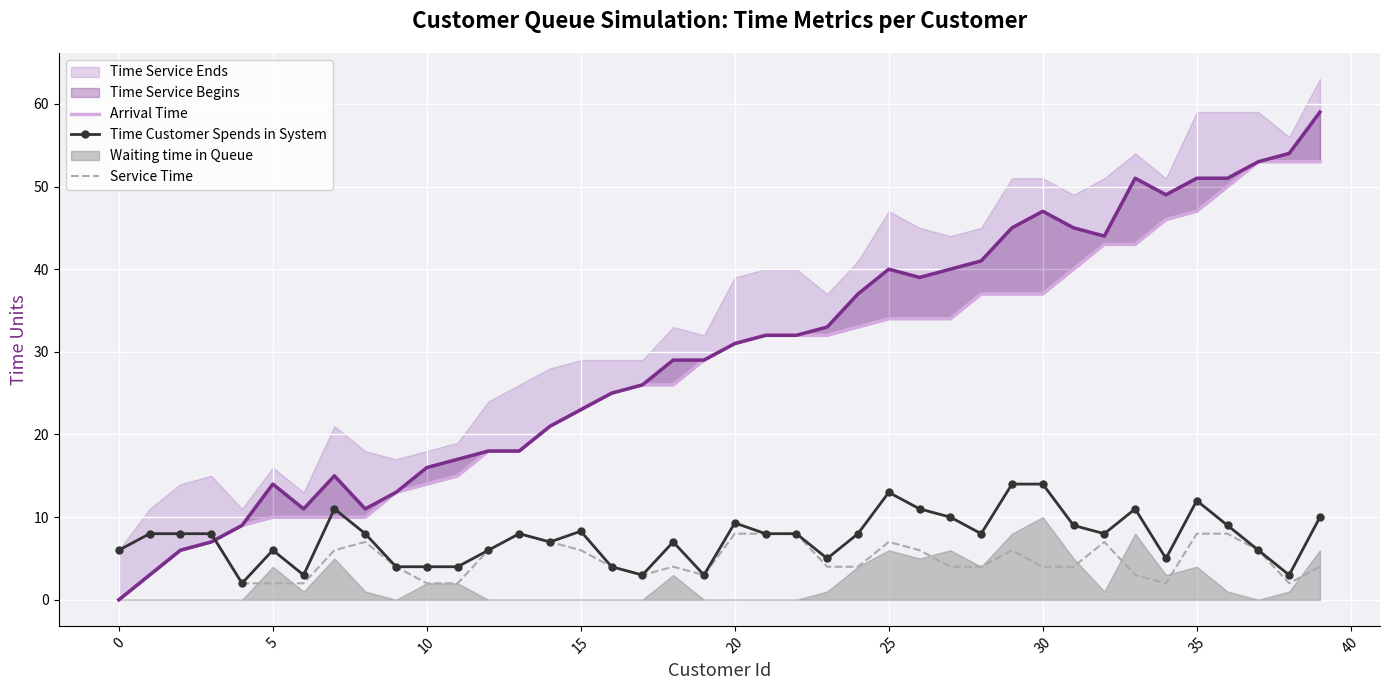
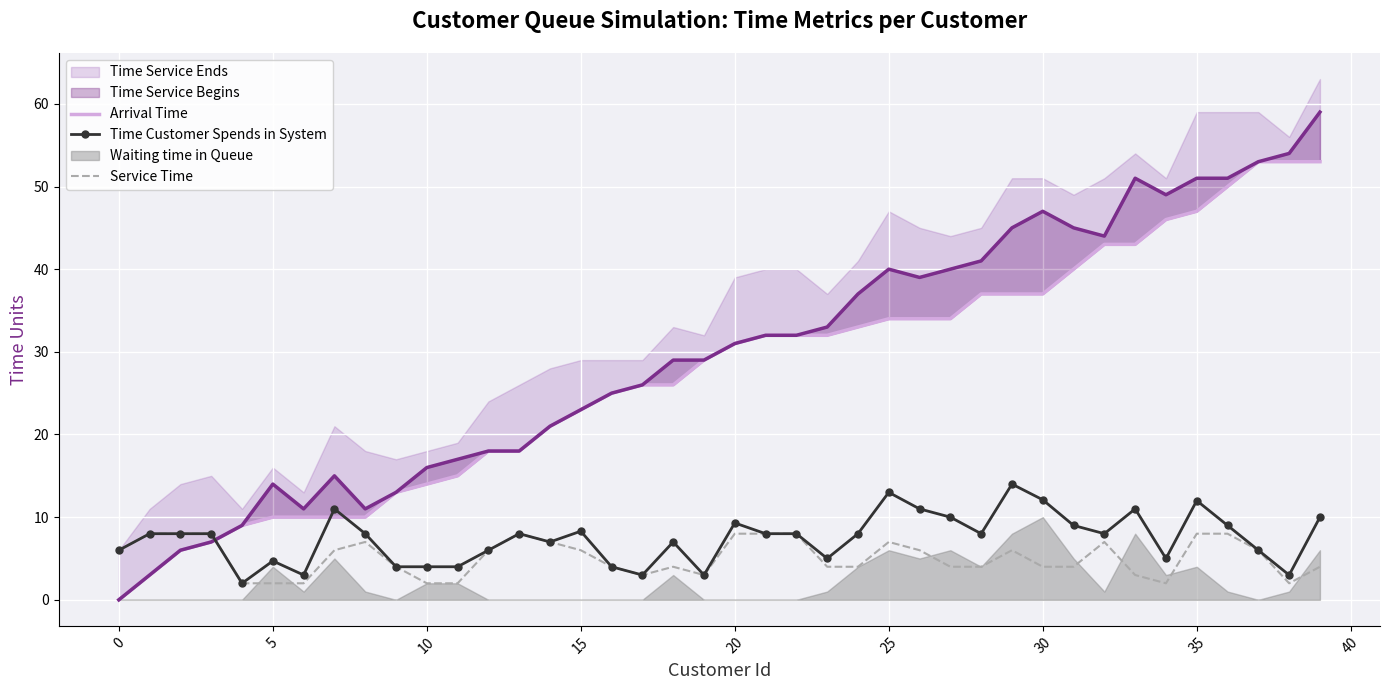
Time Customer Spends in System, 5: 6 -> 5
Time Customer Spends in System, 30: 14 -> 12
